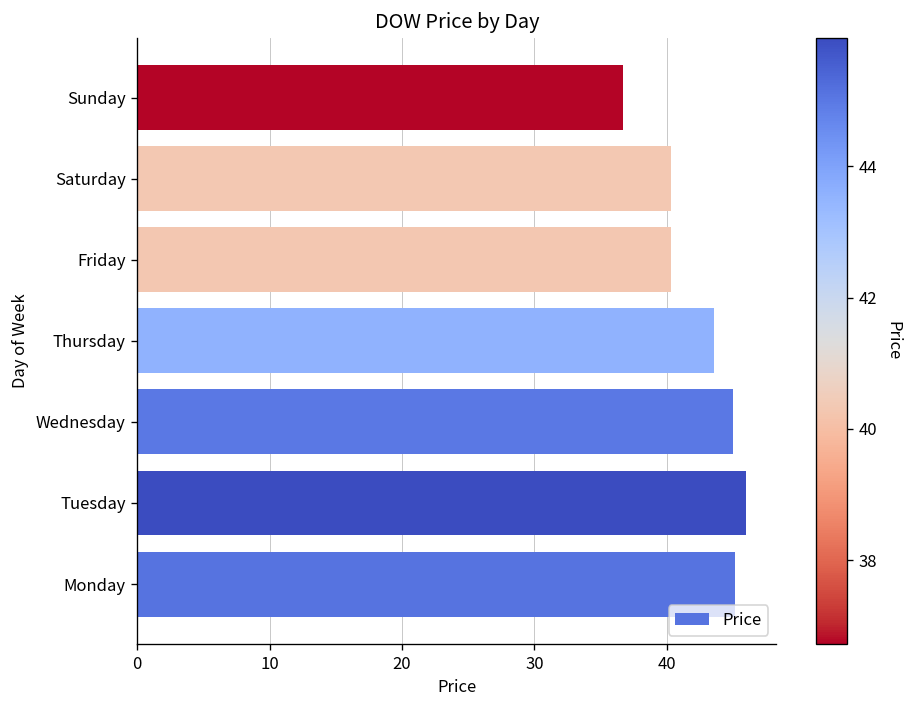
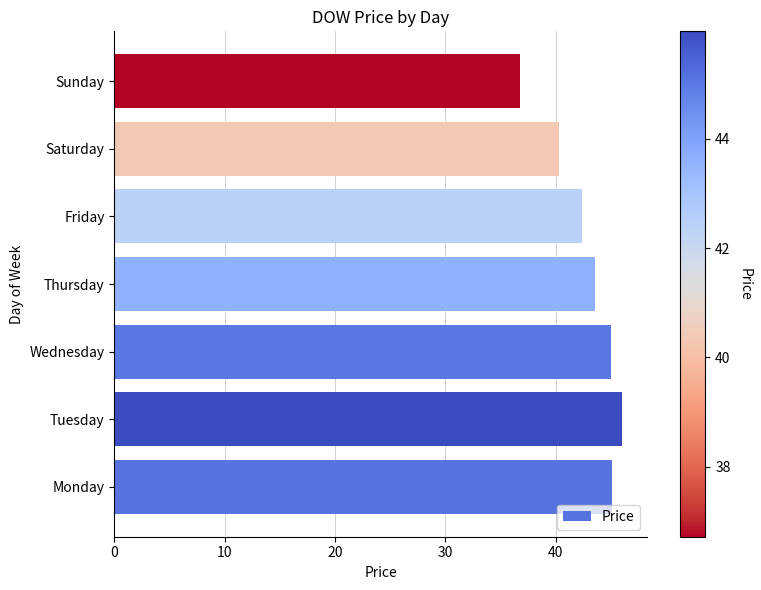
Friday: 40.3 -> 42.4
